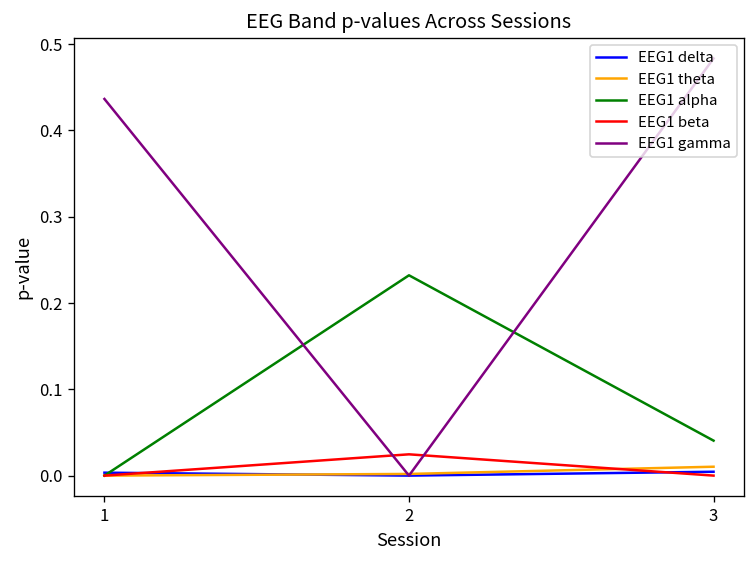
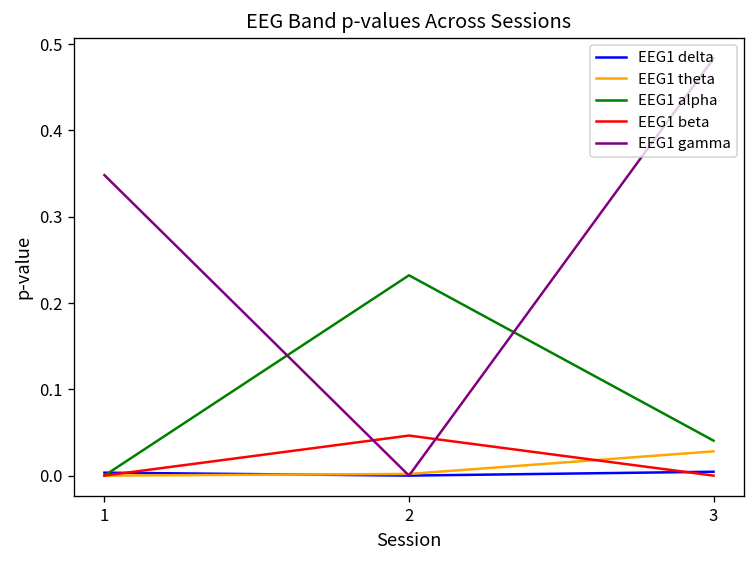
EEG1 gamma, 1: 0.44 -> 0.35
EEG1 beta, 2: 0.02 -> 0.05
EEG1 theta, 3: 0.01 -> 0.03
